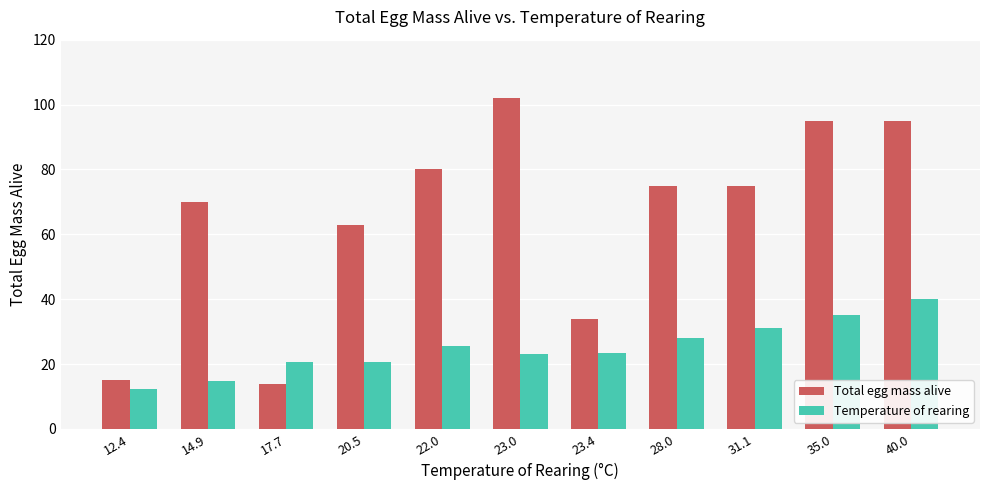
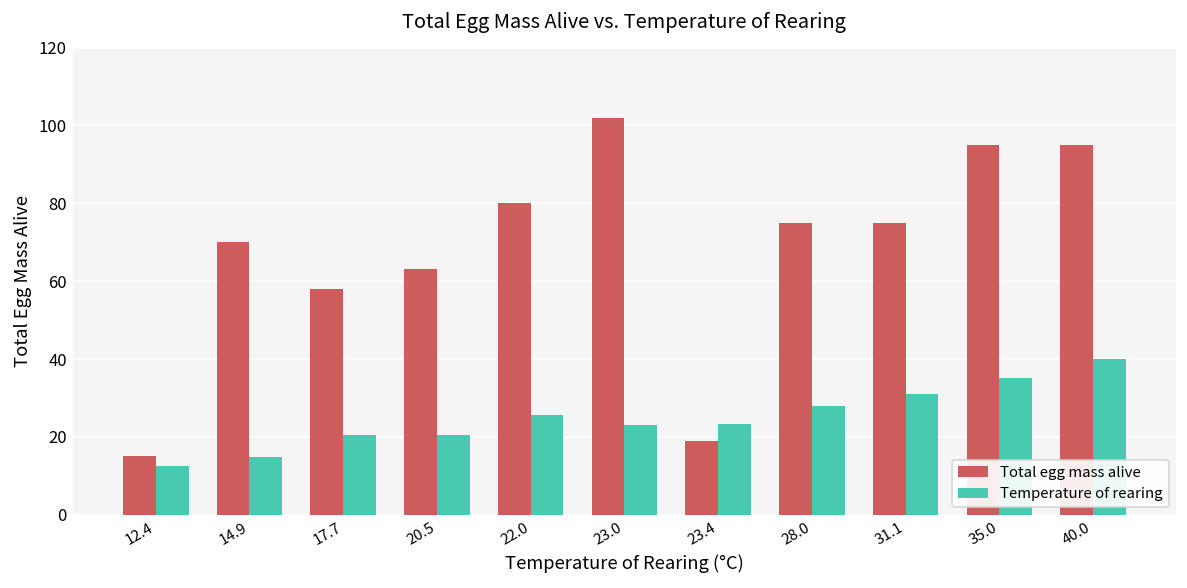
Total egg mass alive, 17.7: 14 -> 58
Total egg mass alive, 23.4: 34 -> 19
